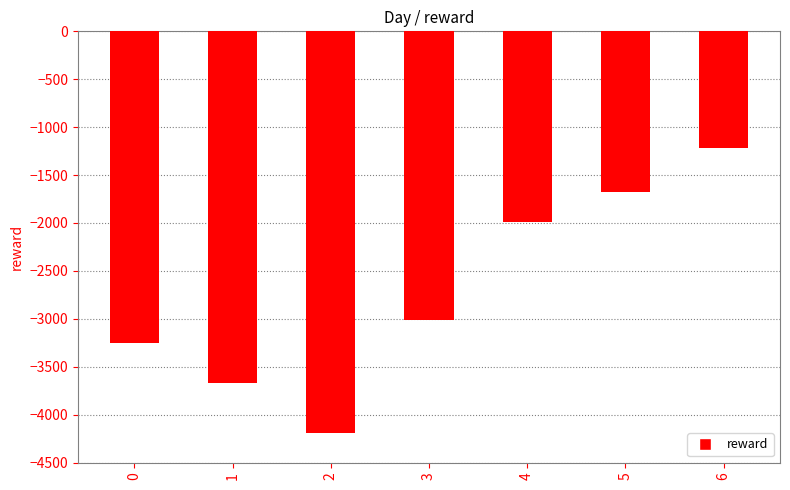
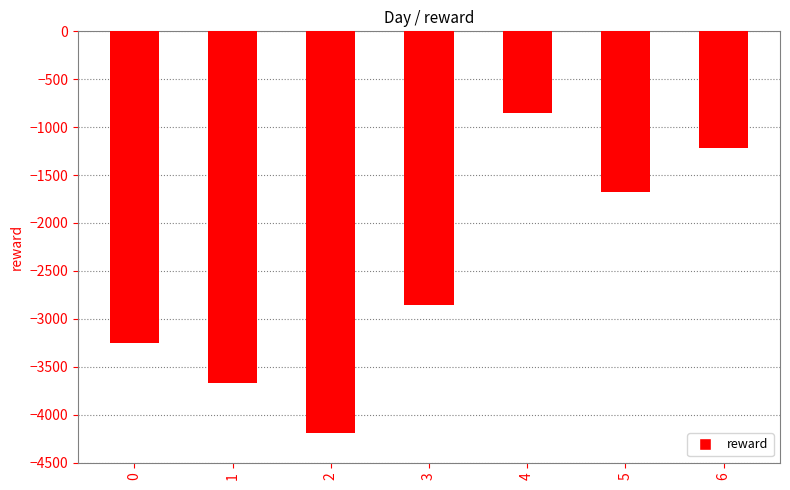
3: -3000 -> -2900
4: -2000 -> -900
